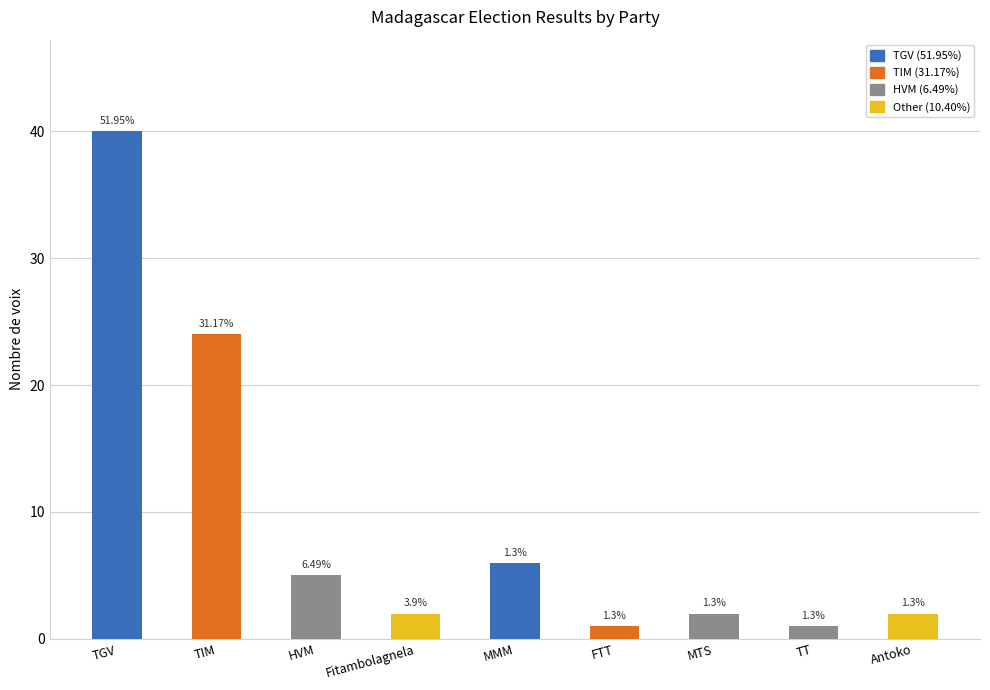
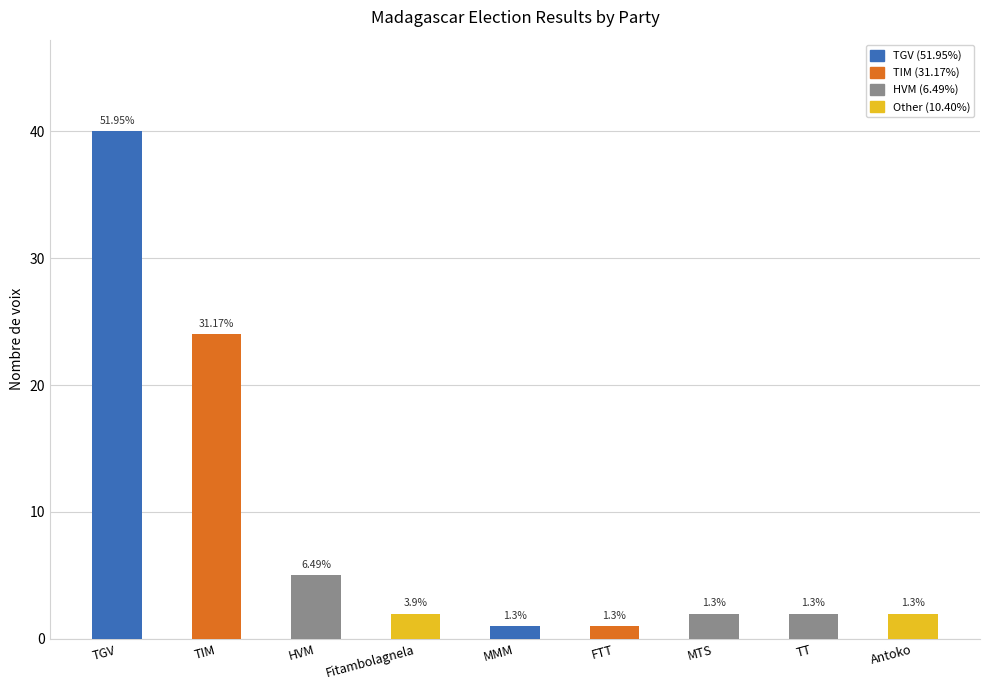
MMM: 6 -> 1
TT: 1 -> 2
